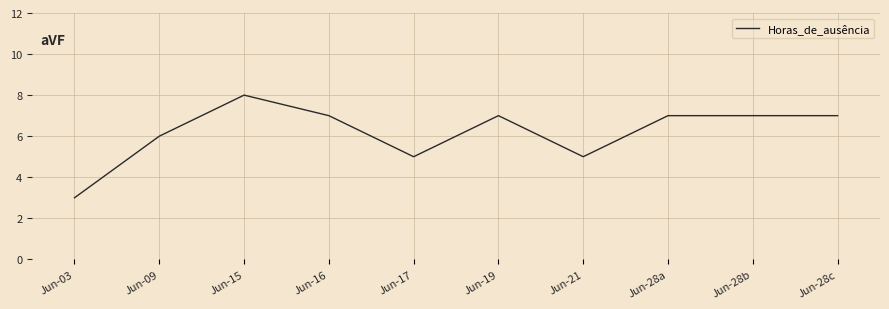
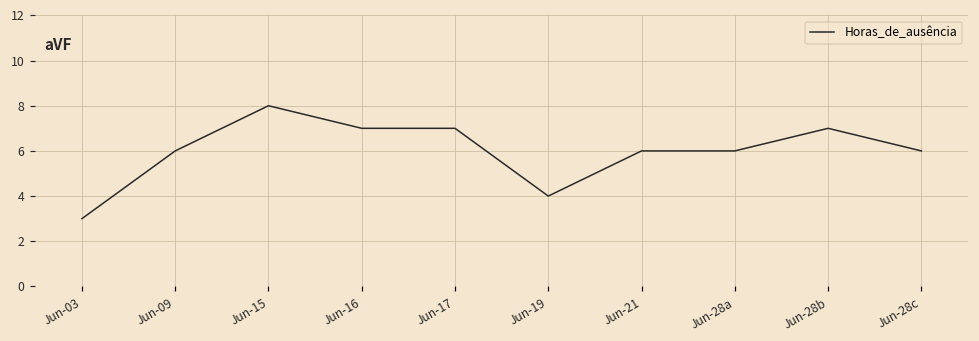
Jun-17: 5 -> 7
Jun-19: 7 -> 4
Jun-21: 5 -> 6
Jun-28a: 7 -> 6
Jun-28c: 7 -> 6
